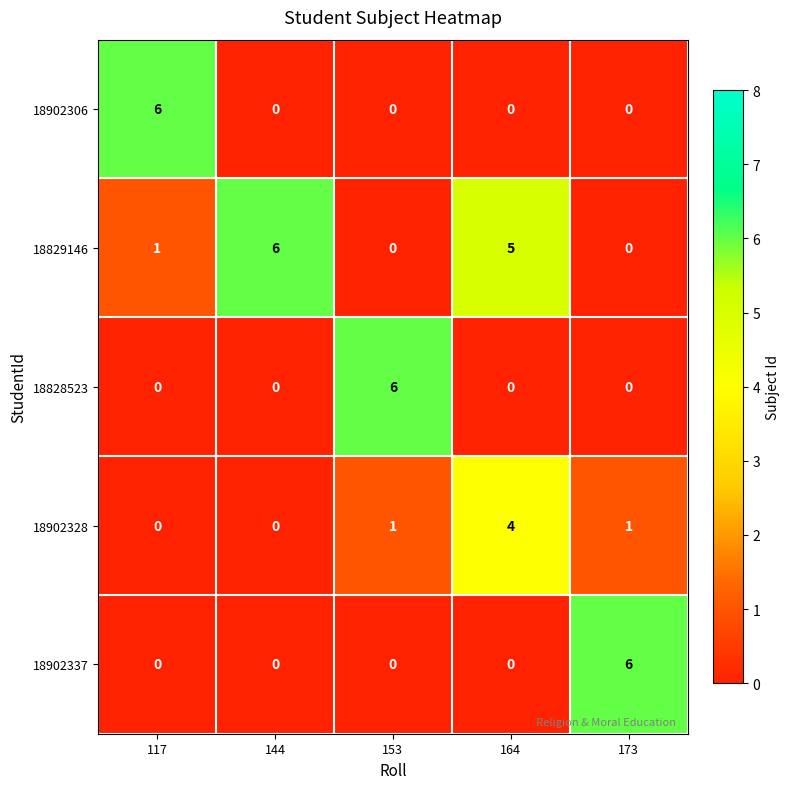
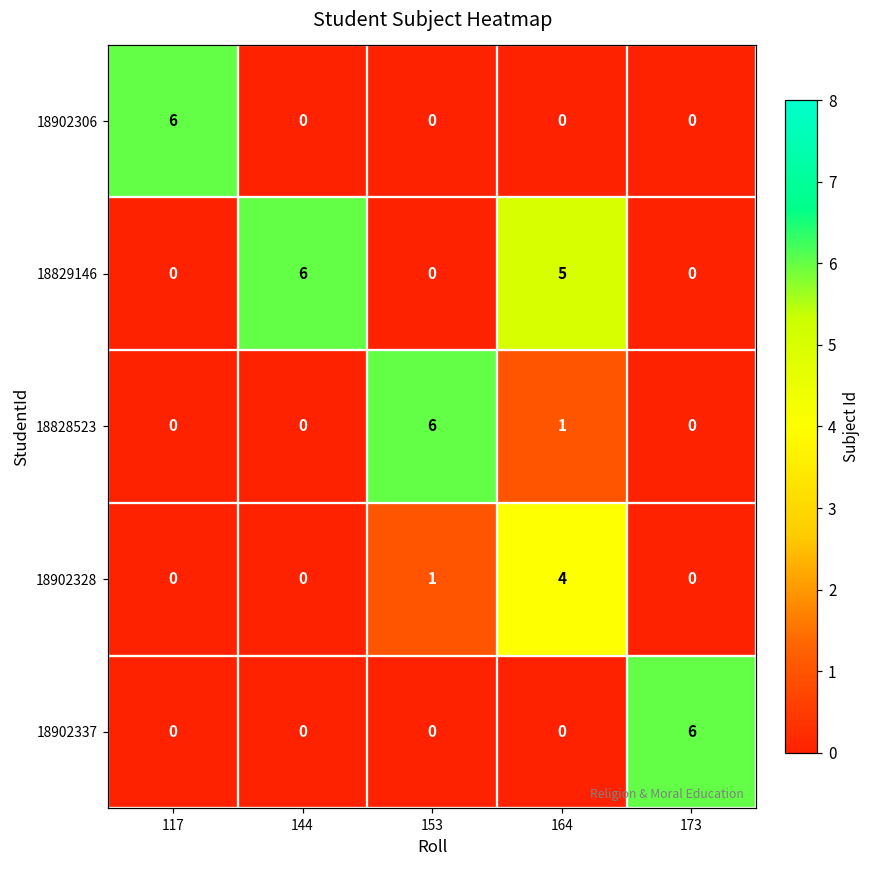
18829146, 117: 1 -> 0
18828523, 164: 0 -> 1
18902328, 173: 1 -> 0
